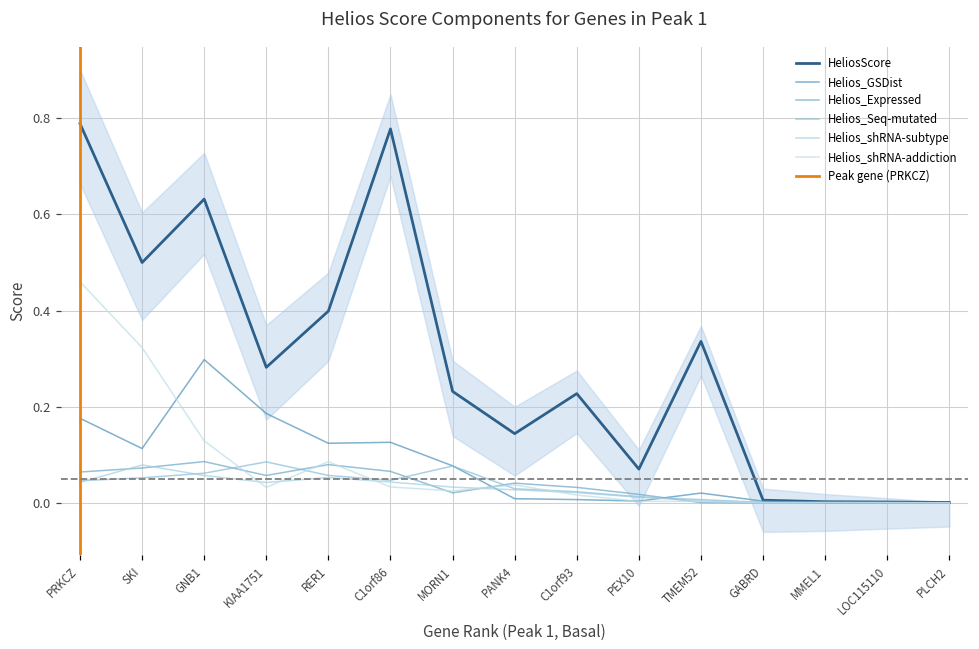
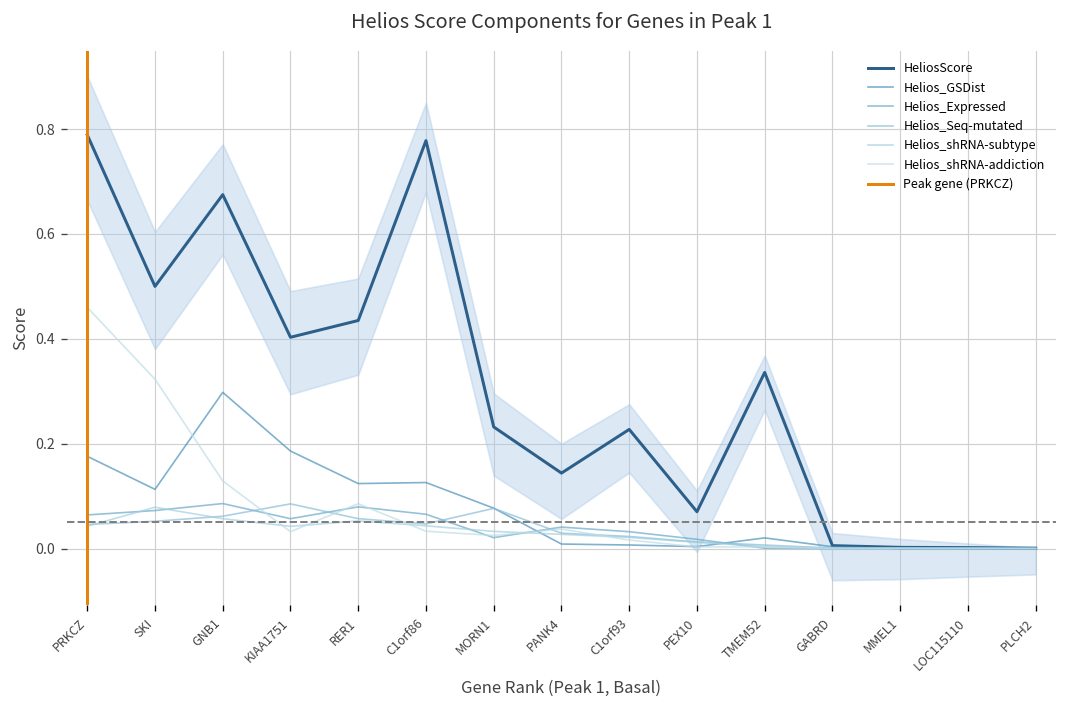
HeliosScore, GNB1: 0.63 -> 0.68
HeliosScore, KIAA1751: 0.28 -> 0.40
HeliosScore, RER1: 0.40 -> 0.44
